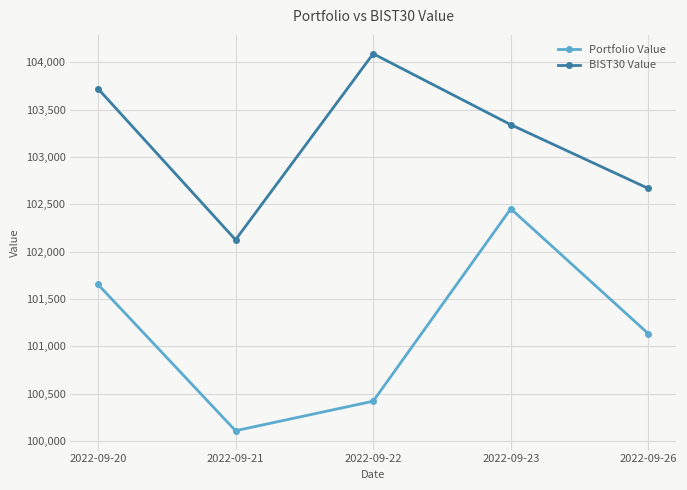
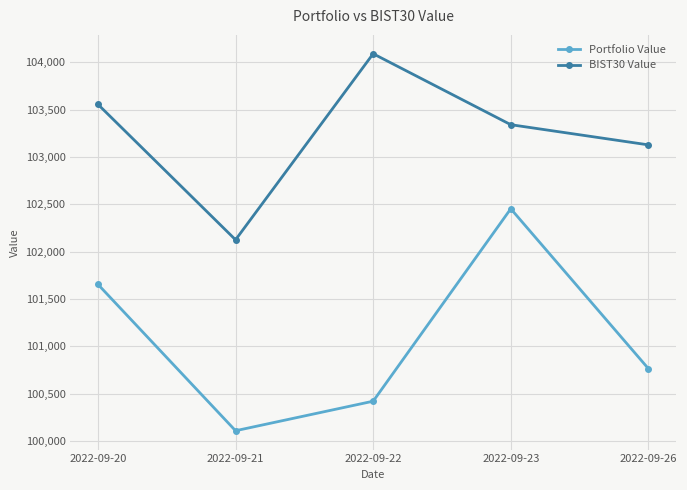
BIST30 Value, 2022-09-20: 103,700 -> 103,600
Portfolio Value, 2022-09-26: 101,100 -> 100,800
BIST30 Value, 2022-09-26: 102,700 -> 103,100
